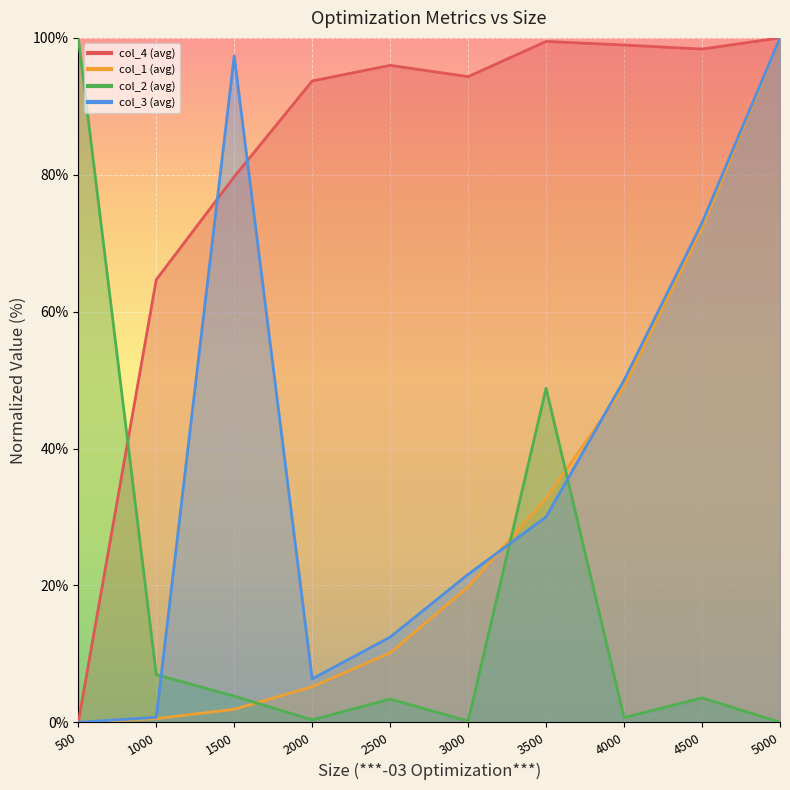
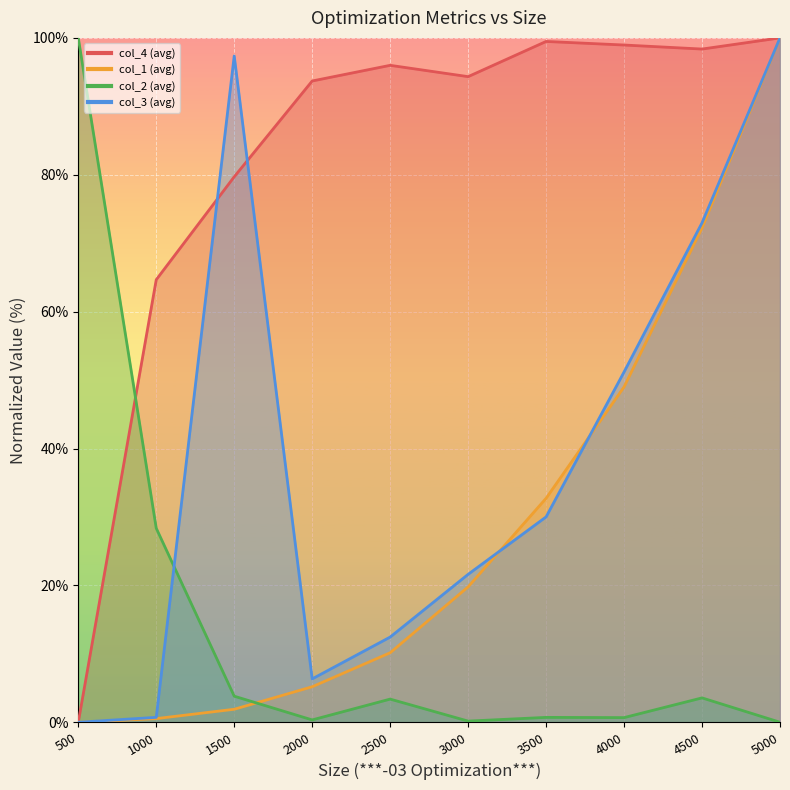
col_2 (avg), 1000: 7% -> 28%
col_2 (avg), 3500: 49% -> 1%
col_3 (avg), 4000: 50% -> 51%
